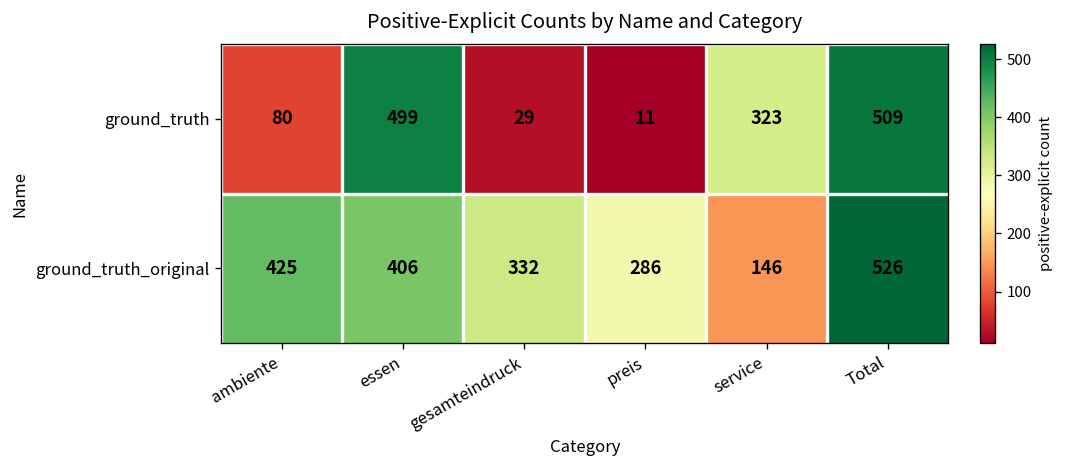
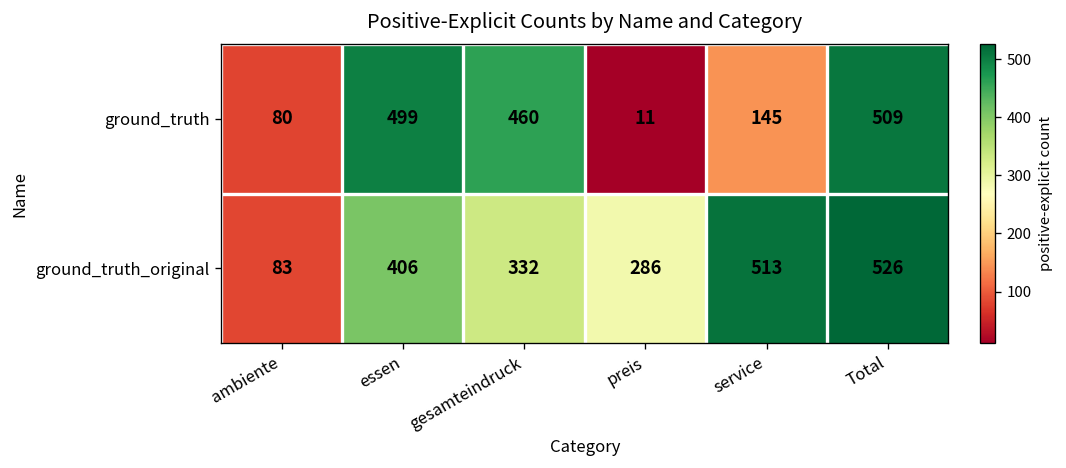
ground_truth, gesamteindruck: 29 -> 460
ground_truth, service: 323 -> 145
ground_truth_original, ambiente: 425 -> 83
ground_truth_original, service: 146 -> 513
